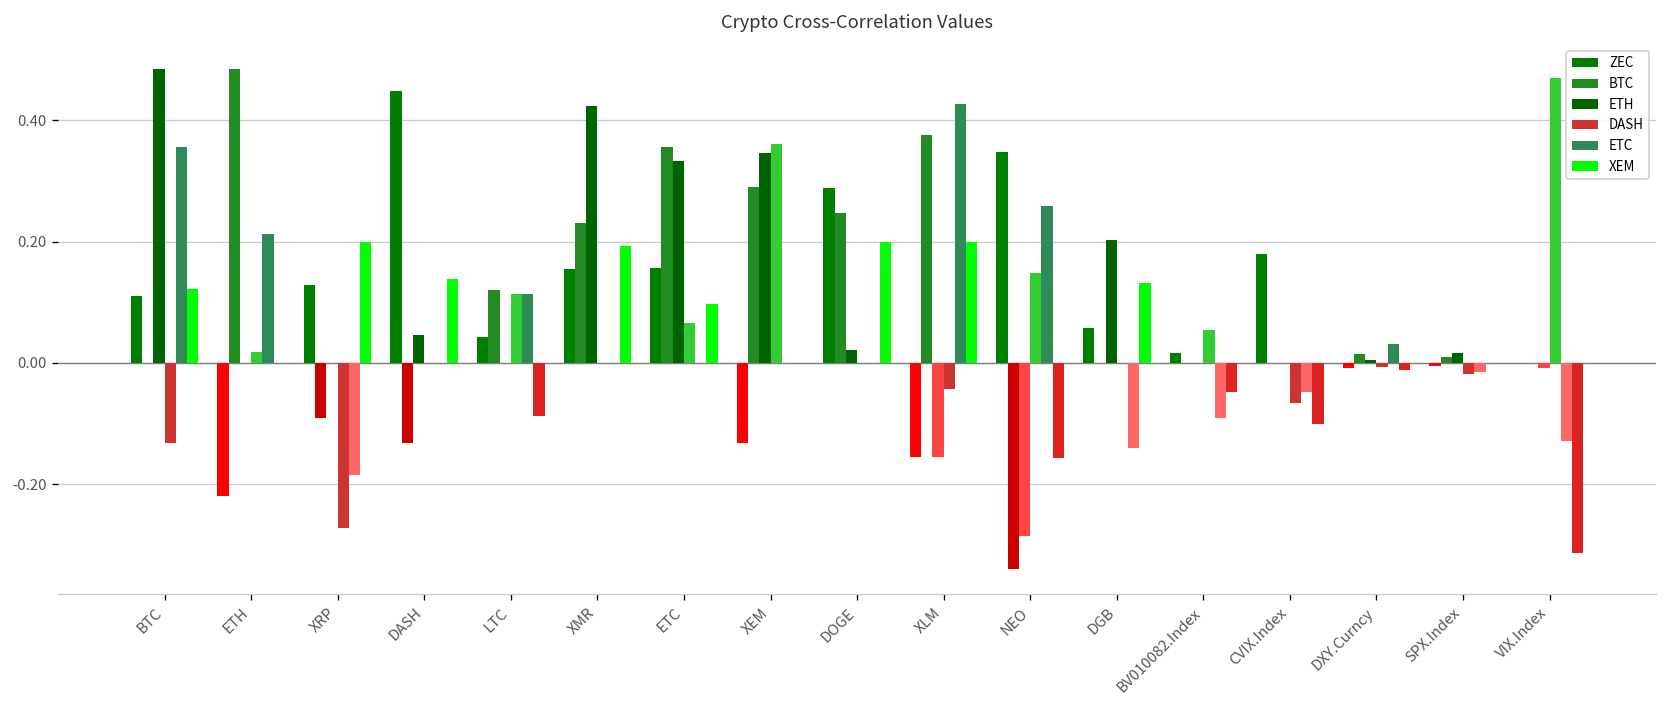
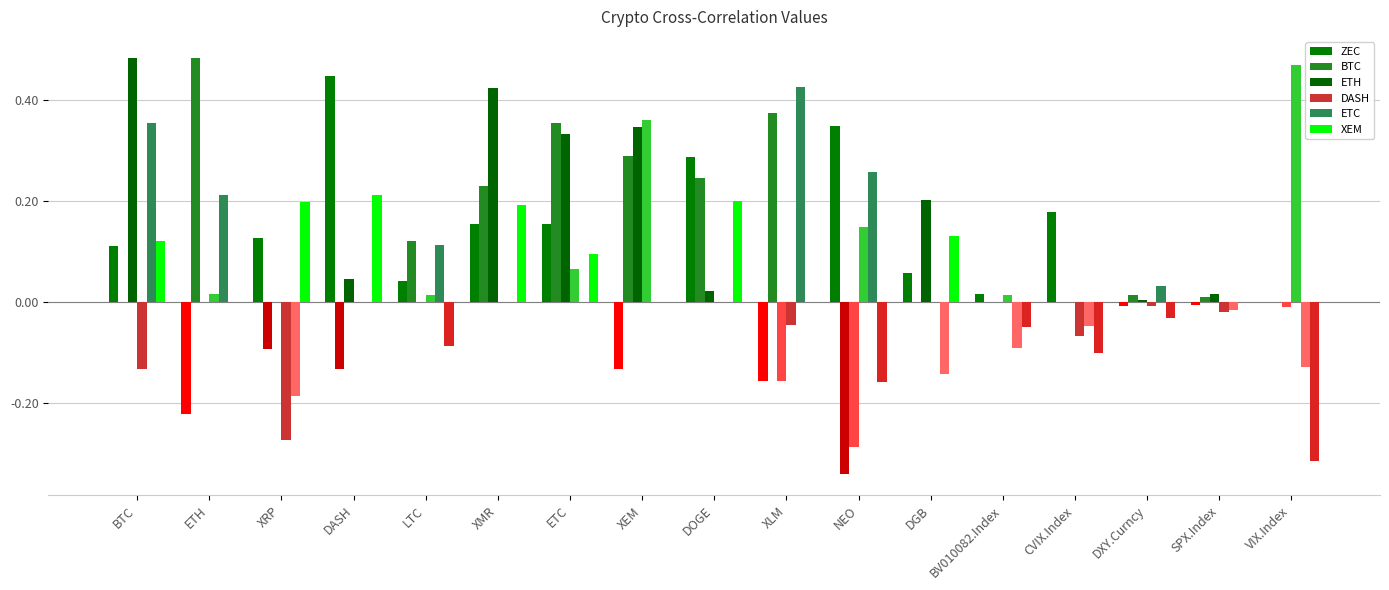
XEM, DASH: 0.14 -> 0.21
DASH, LTC: 0.11 -> 0.01
XEM, XLM: 0.2 -> 0.0
DASH, BV010082.Index: 0.05 -> 0.02
XEM, DXY.Curncy: -0.01 -> -0.03
